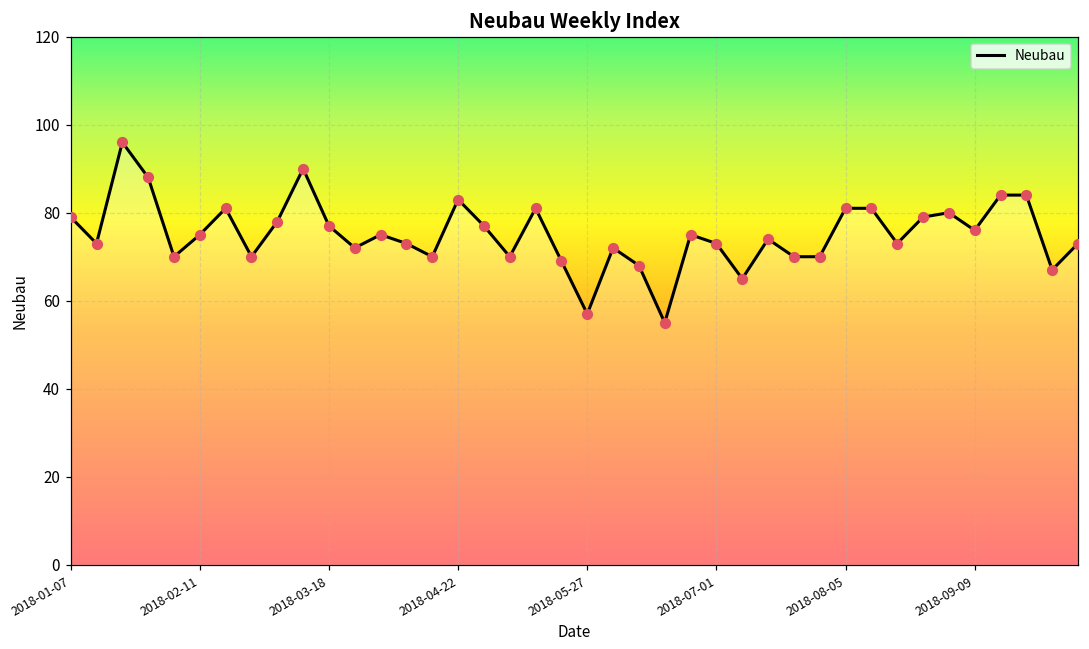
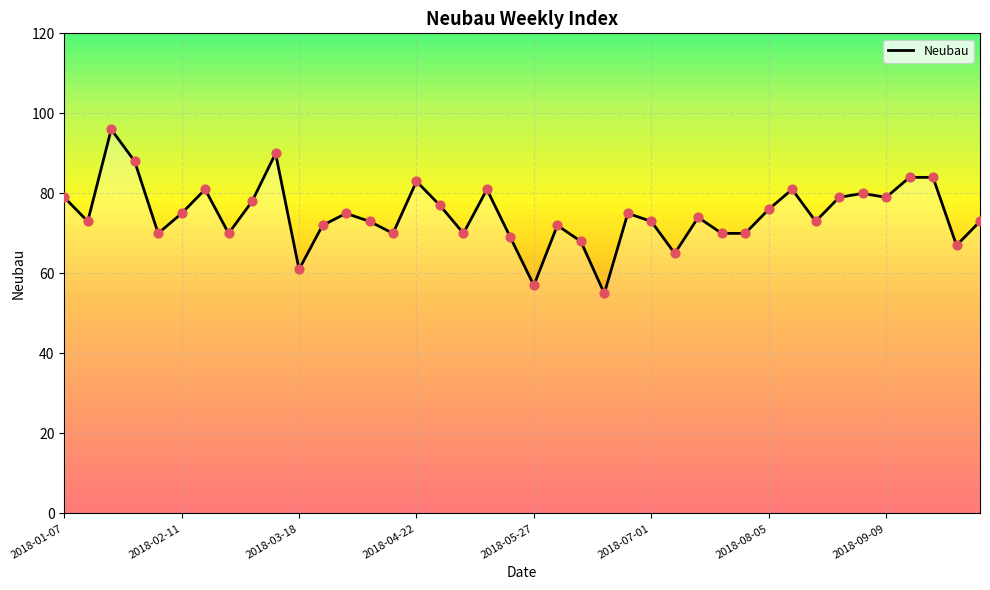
2018-03-18: 77 -> 61
2018-08-05: 81 -> 76
2018-09-09: 76 -> 79
